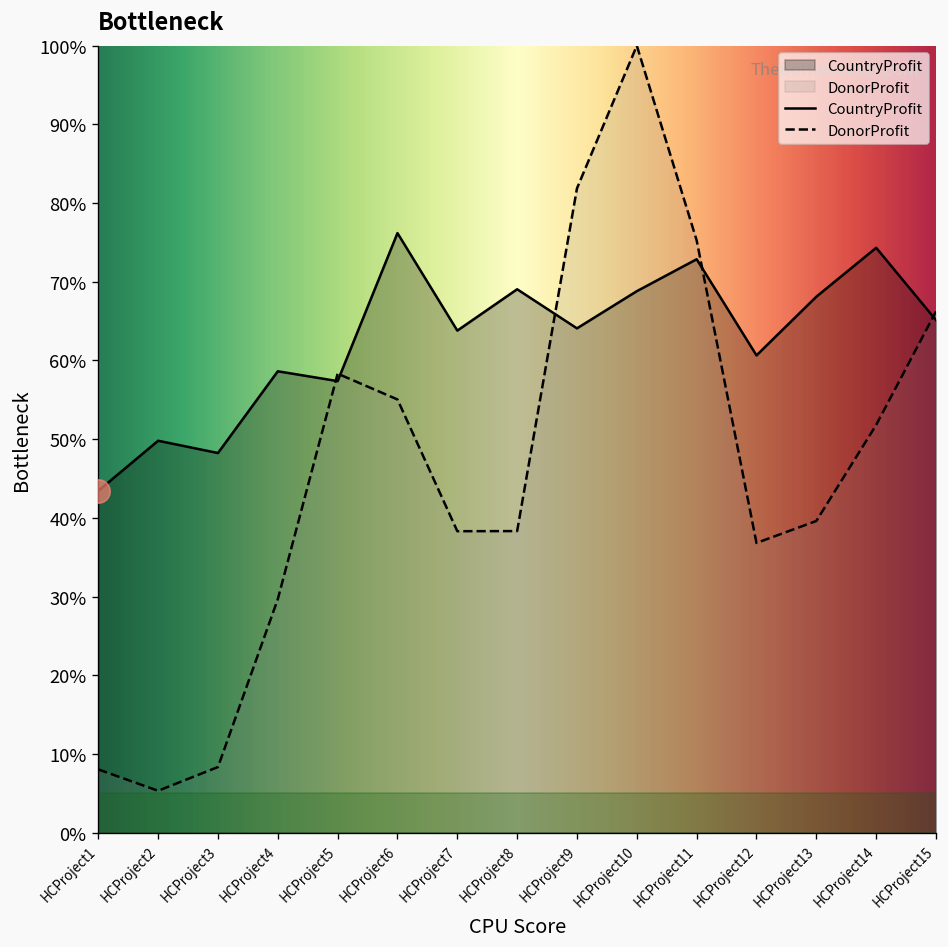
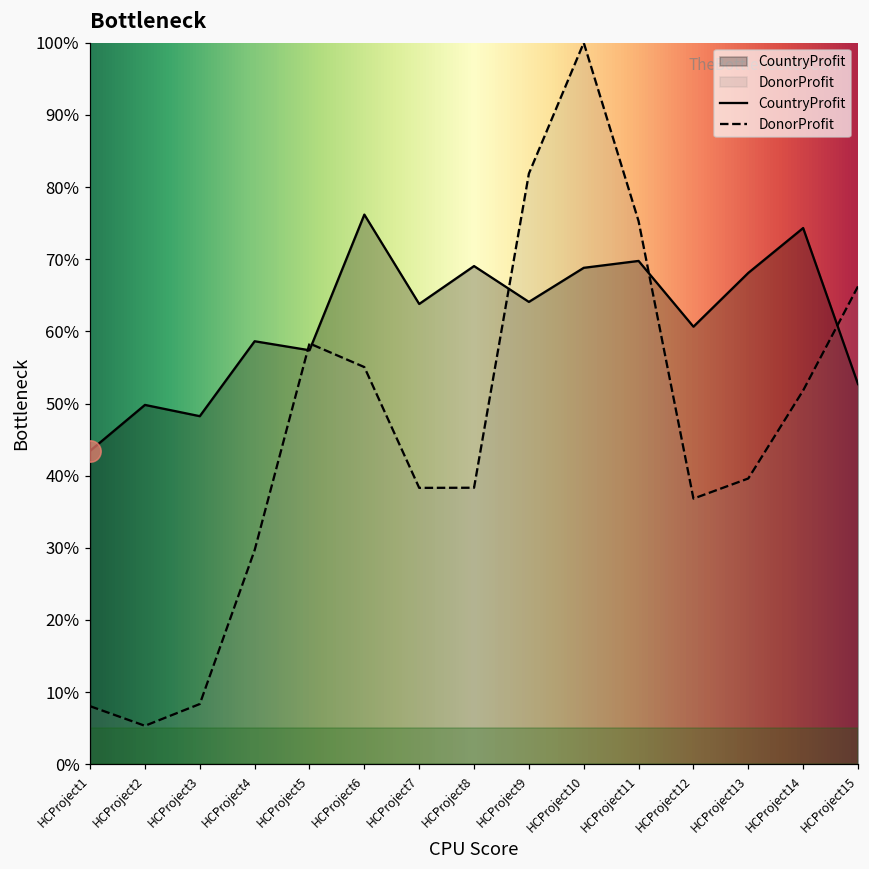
CountryProfit, HCProject11: 73% -> 70%
CountryProfit, HCProject15: 65% -> 53%
